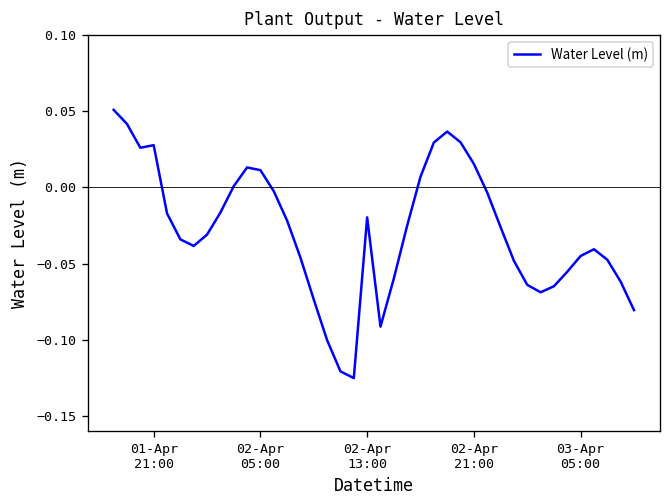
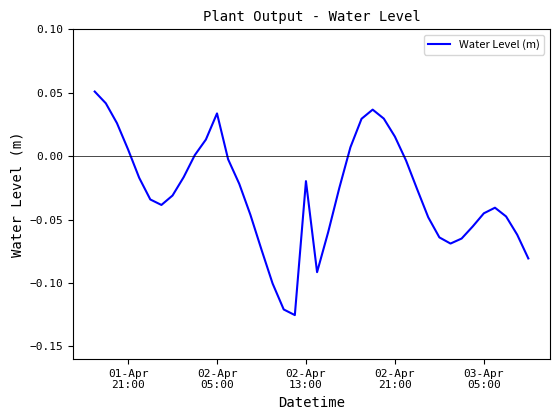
01-Apr 21:00: 0.028 -> 0.005
02-Apr 05:00: 0.011 -> 0.034
